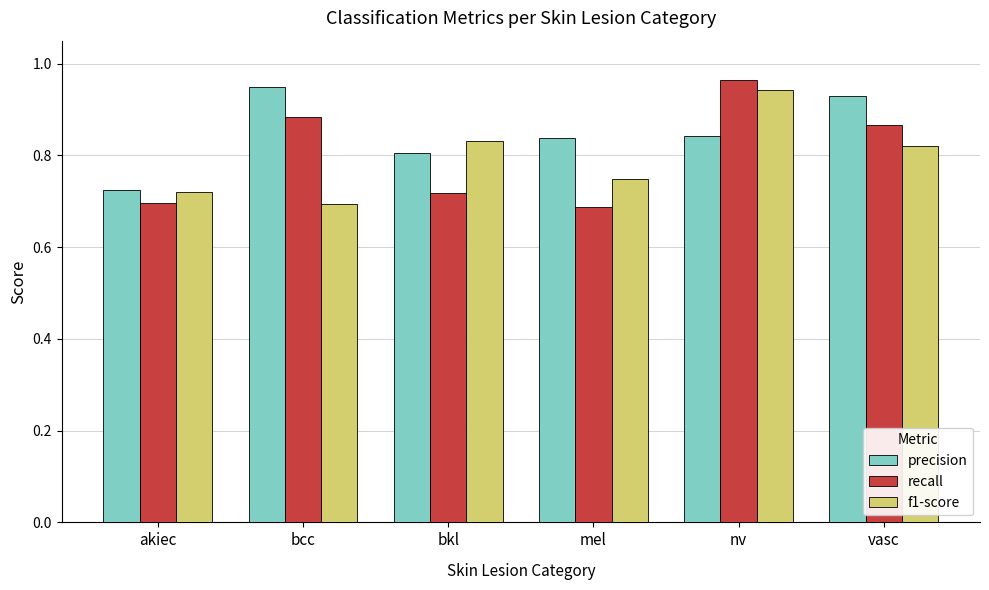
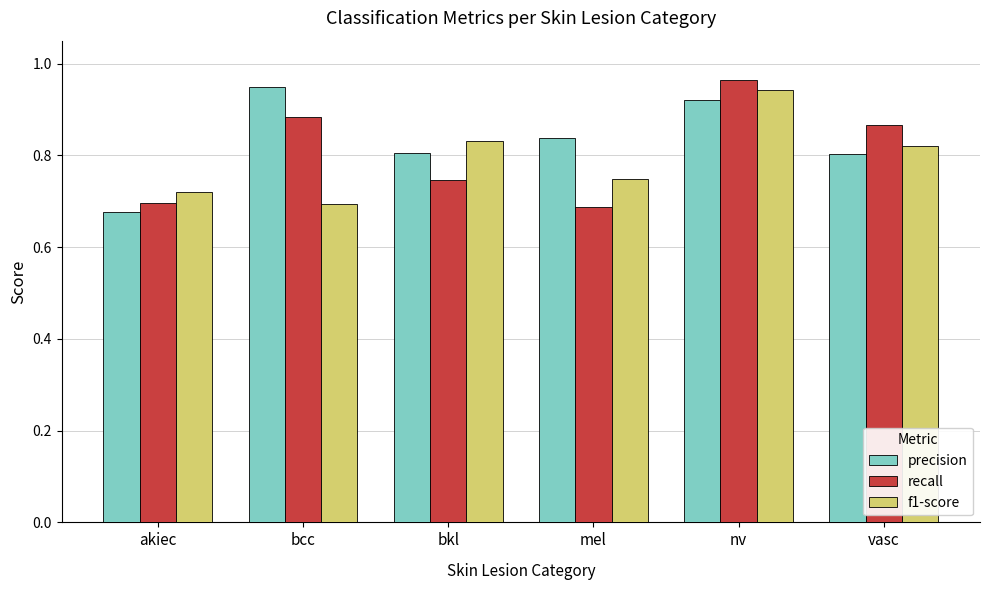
precision, akiec: 0.73 -> 0.68
recall, bkl: 0.72 -> 0.75
precision, nv: 0.84 -> 0.92
precision, vasc: 0.93 -> 0.80
